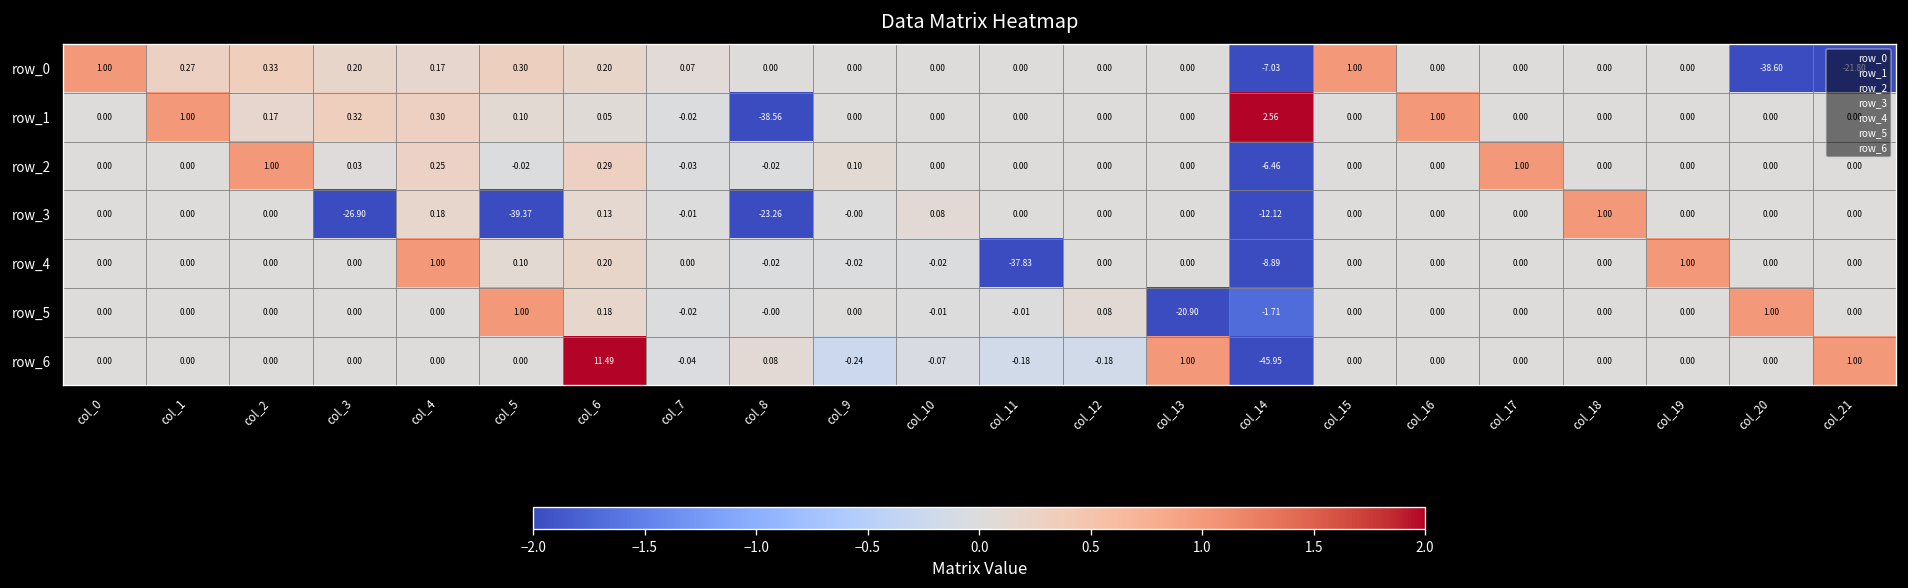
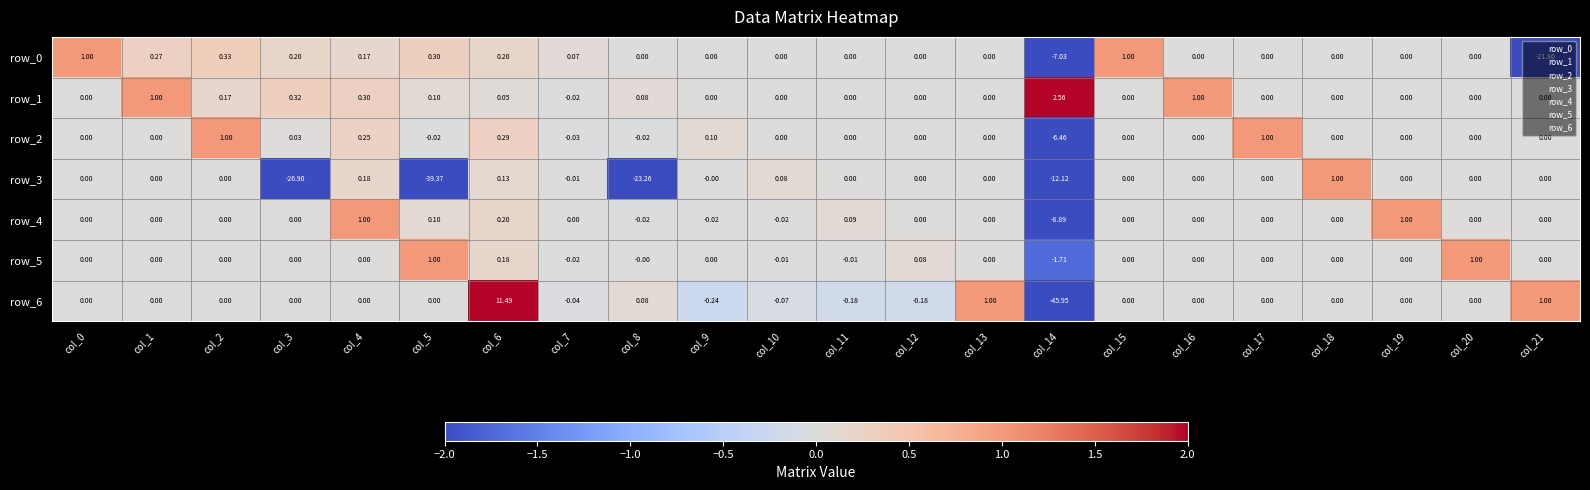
row_0, col_20: -38.60 -> 0.00
row_1, col_8: -38.56 -> 0.08
row_4, col_11: -37.83 -> 0.09
row_5, col_13: -20.90 -> 0.00
